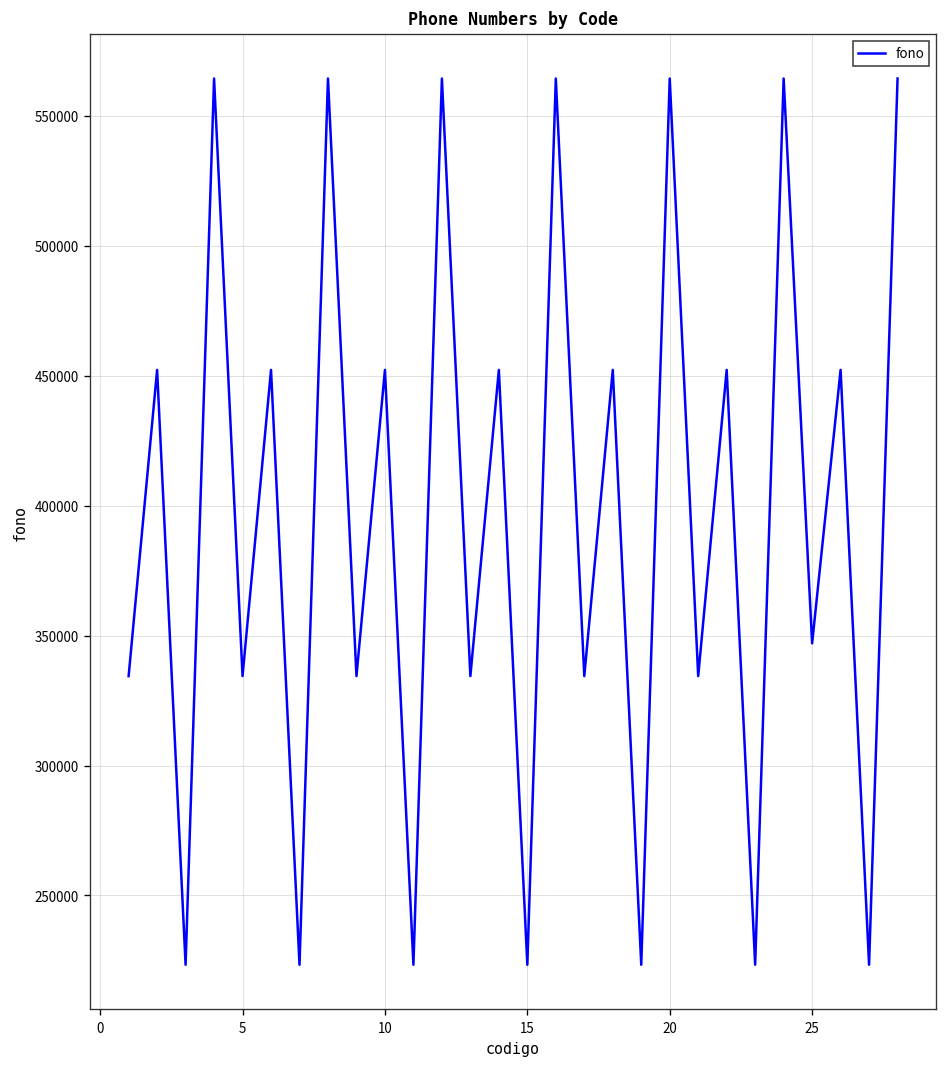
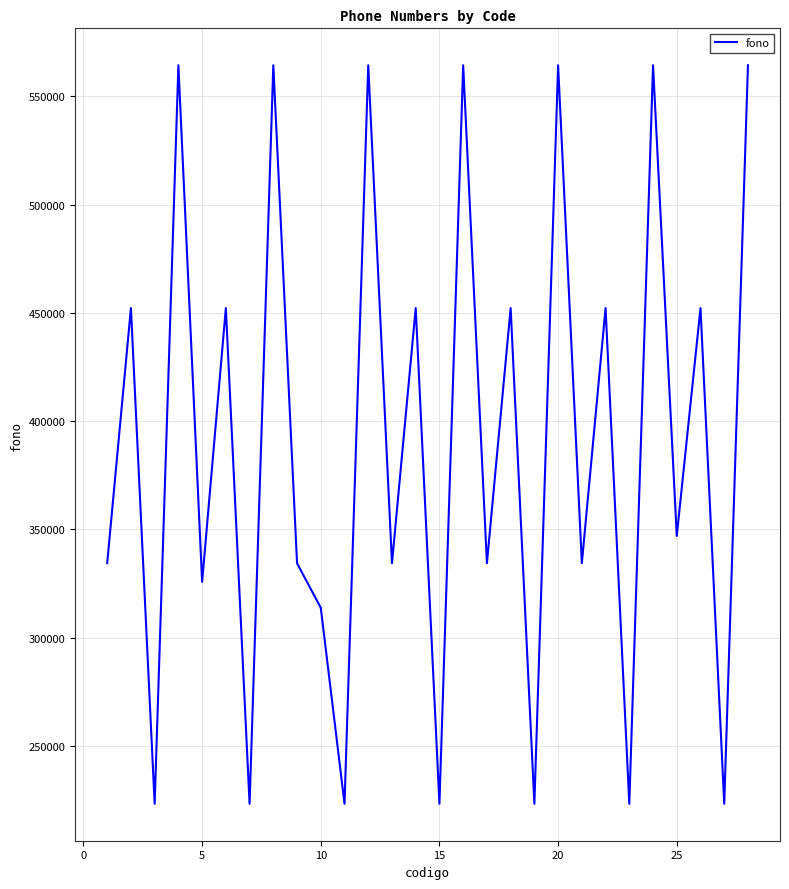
5: 334000 -> 326000
10: 452000 -> 314000
